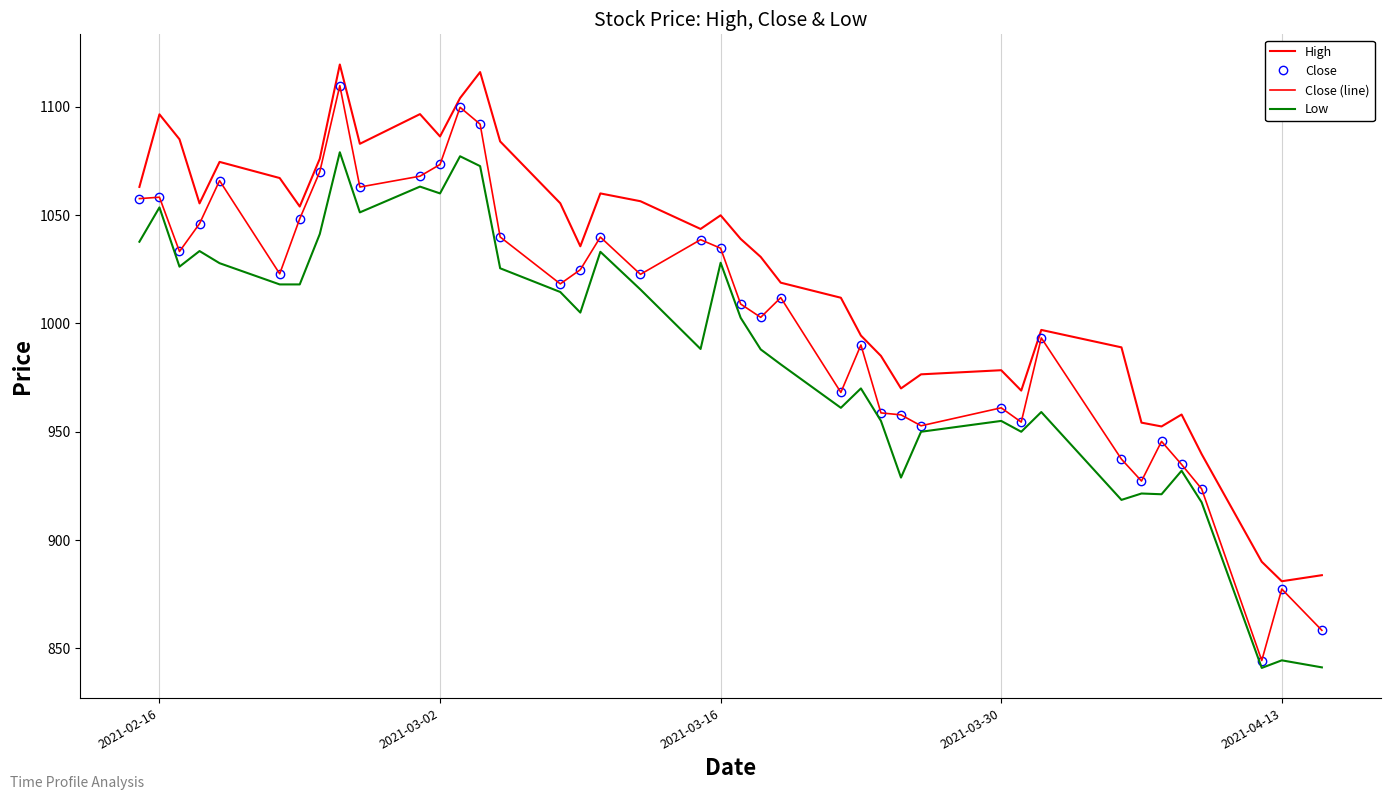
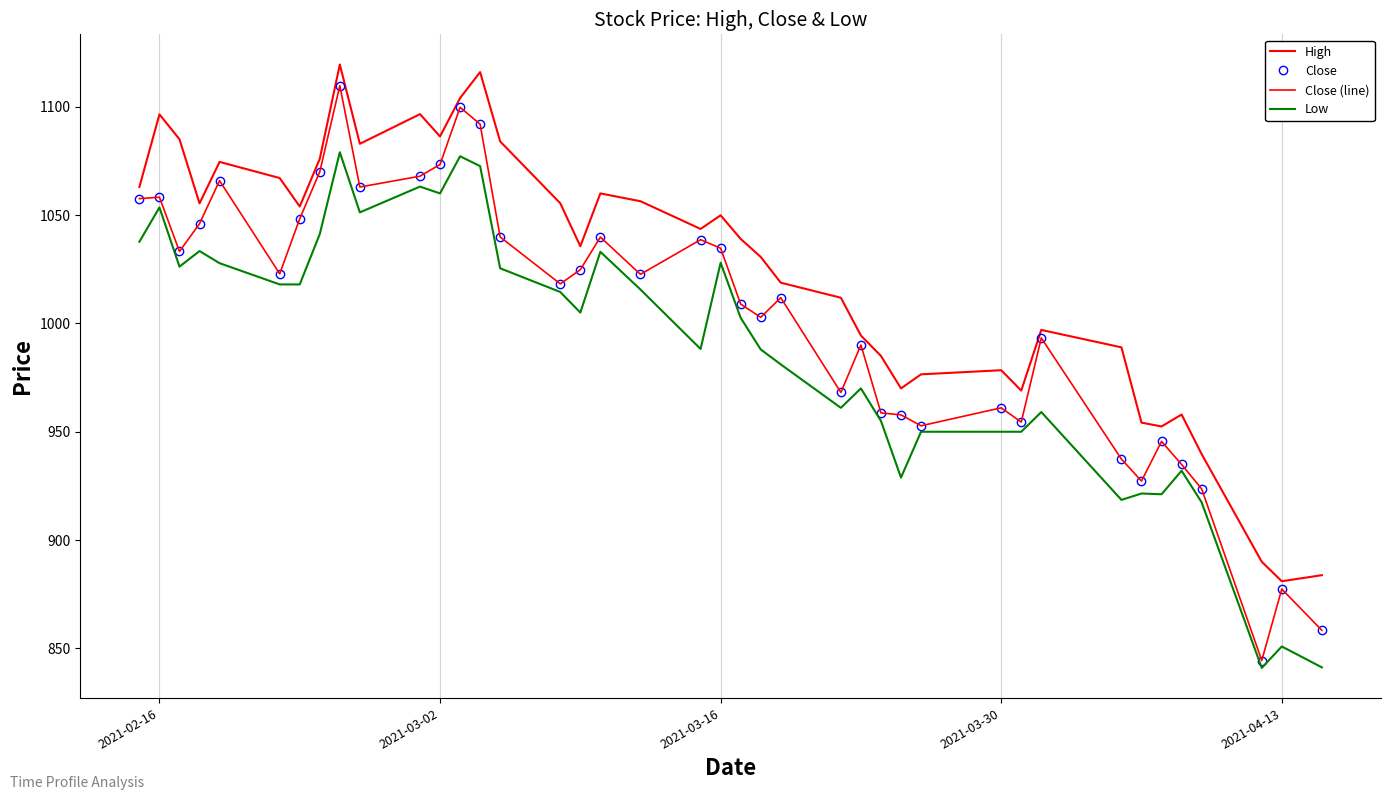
Low, 2021-03-30: 955 -> 950
Low, 2021-04-13: 845 -> 851
